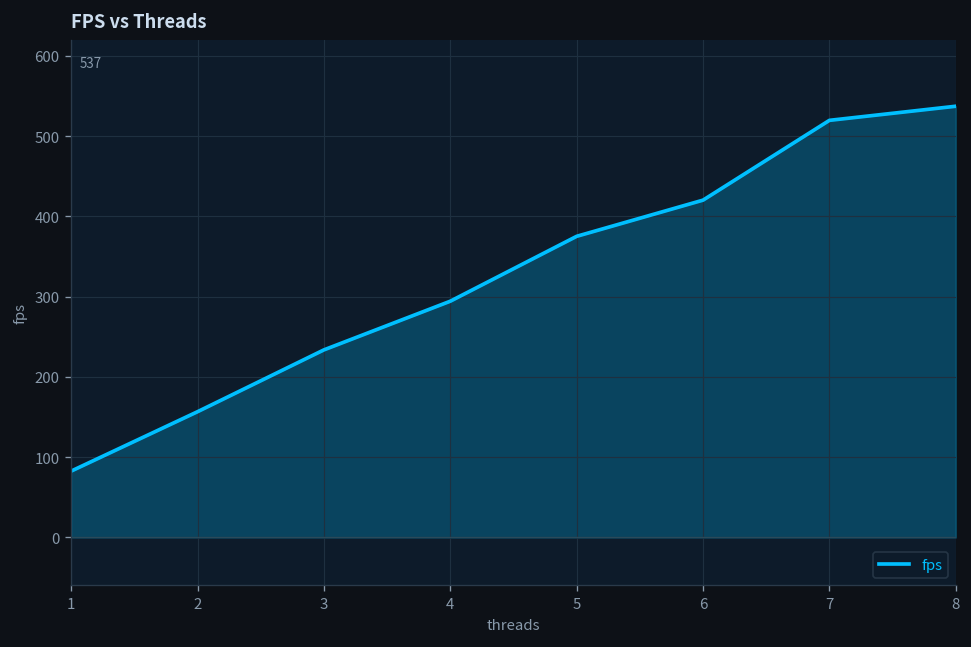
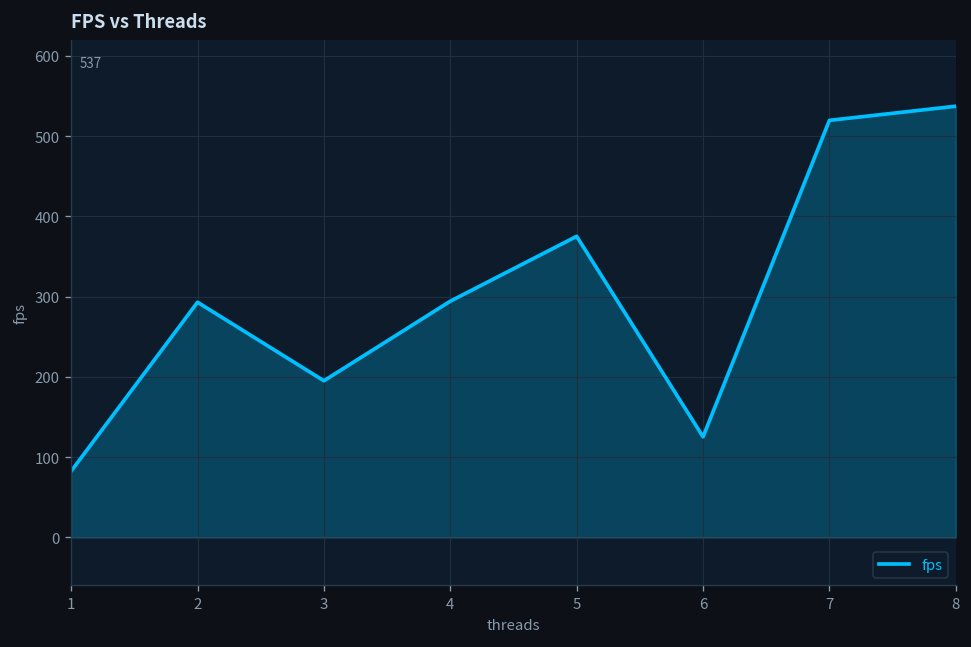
2: 160 -> 290
3: 230 -> 200
6: 420 -> 130
